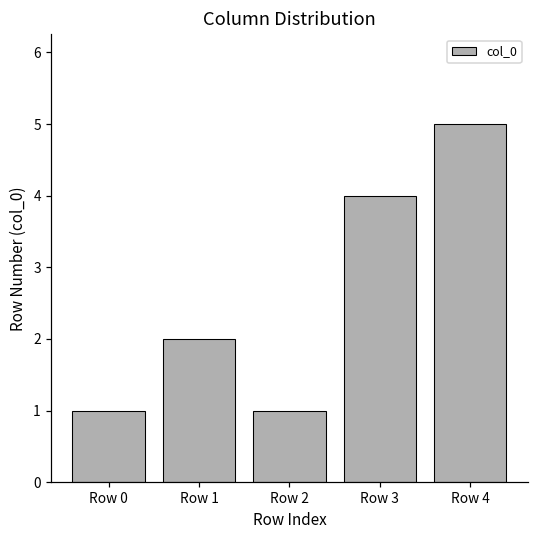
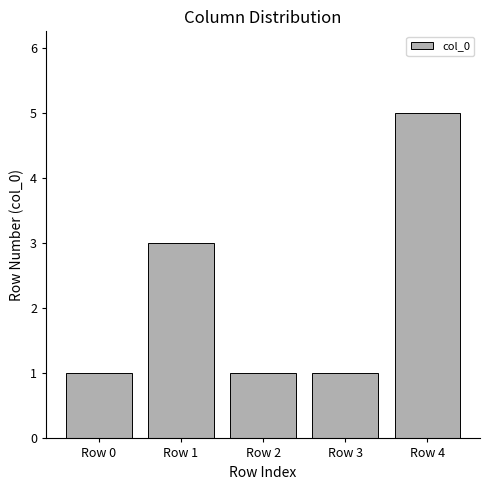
Row 1: 2 -> 3
Row 3: 4 -> 1
